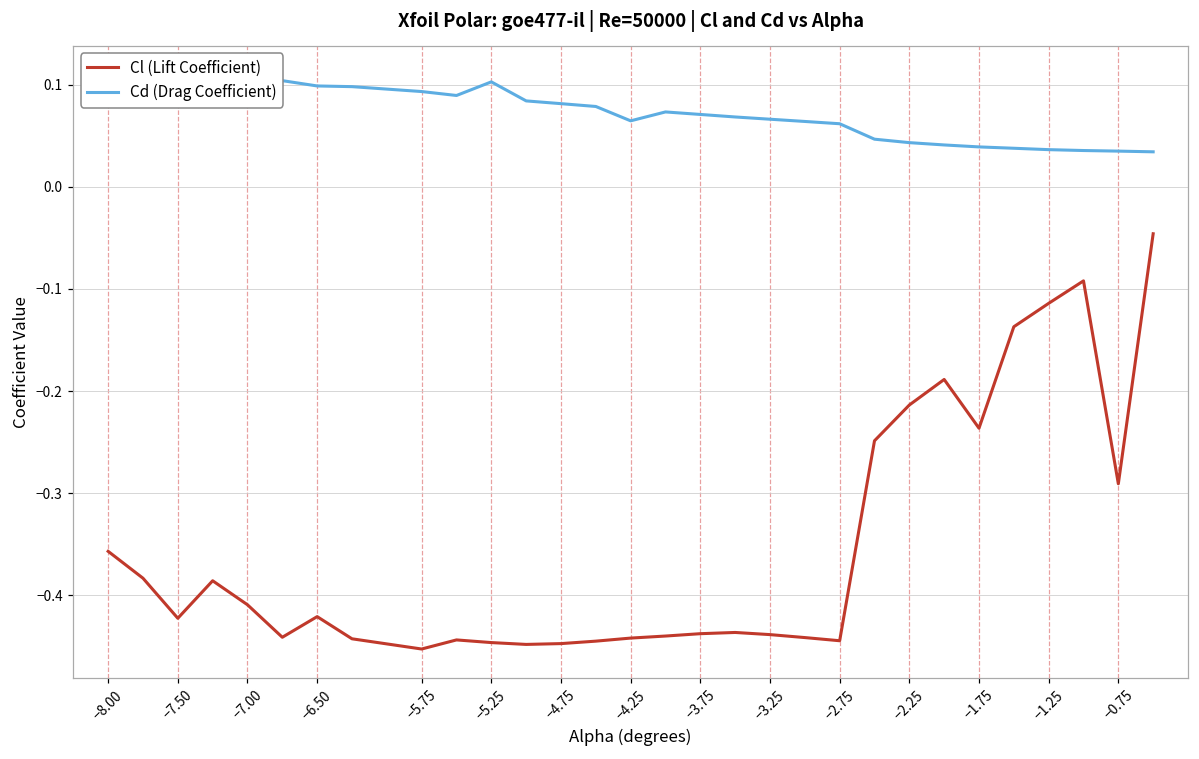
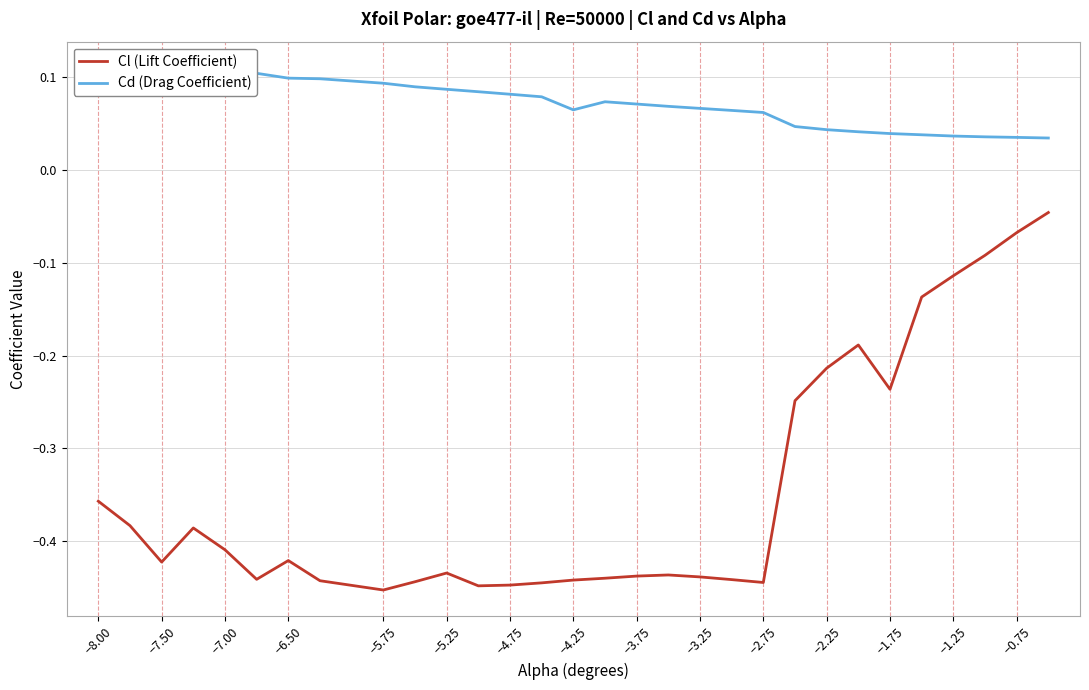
Cl (Lift Coefficient), −5.25: -0.45 -> -0.43
Cd (Drag Coefficient), −5.25: 0.10 -> 0.09
Cl (Lift Coefficient), −0.75: -0.29 -> -0.07
